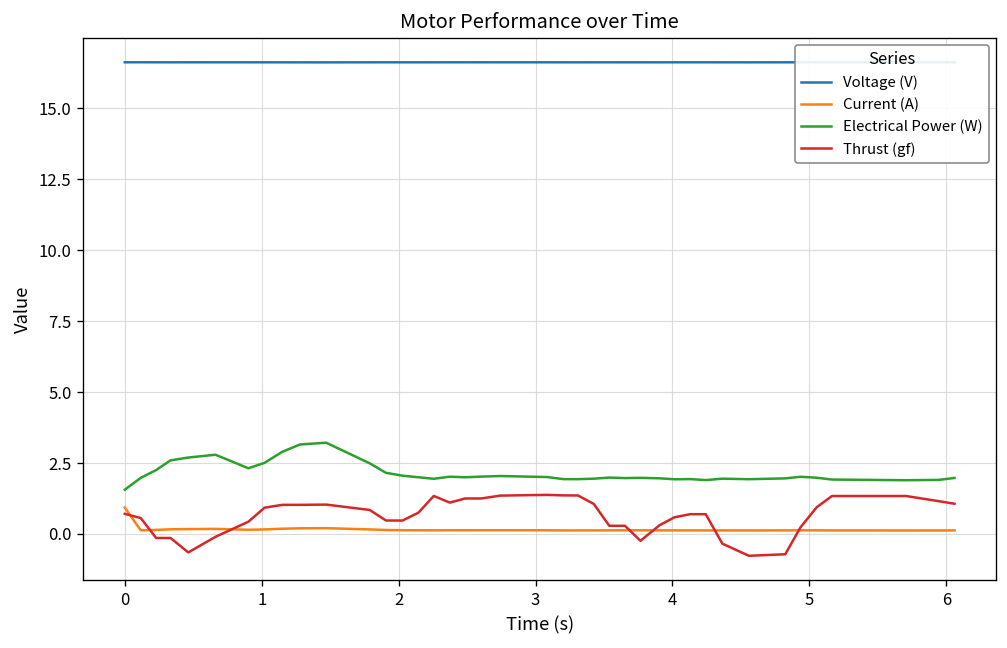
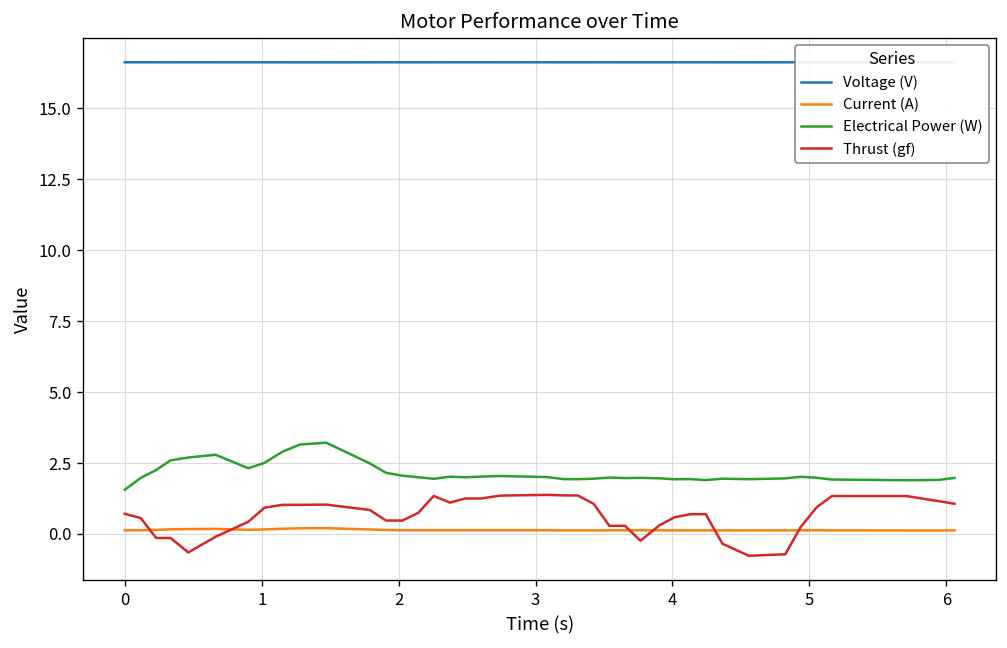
Current (A), 0: 0.9 -> 0.1
